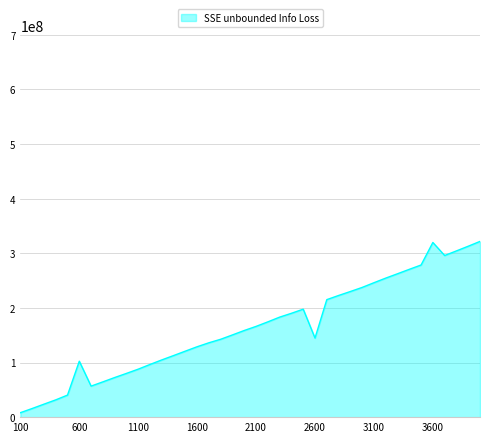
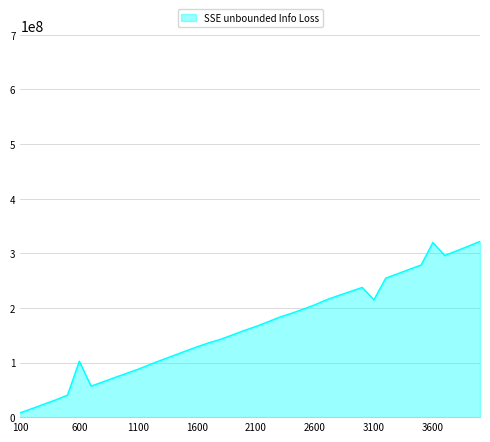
2600: 140000000 -> 210000000
3100: 250000000 -> 210000000
